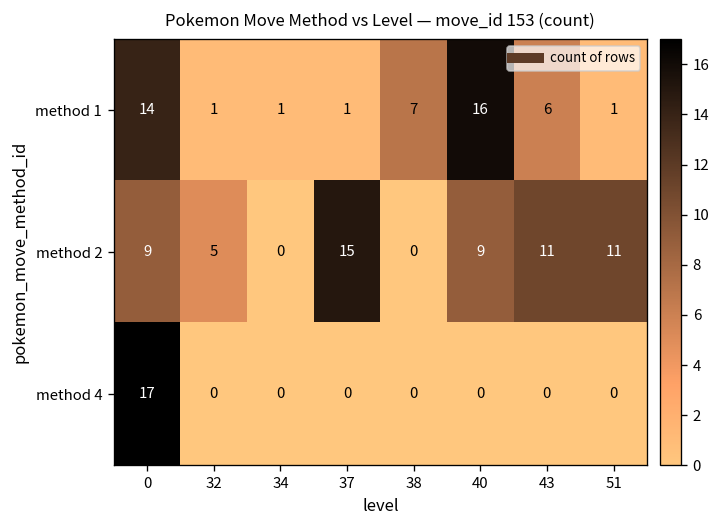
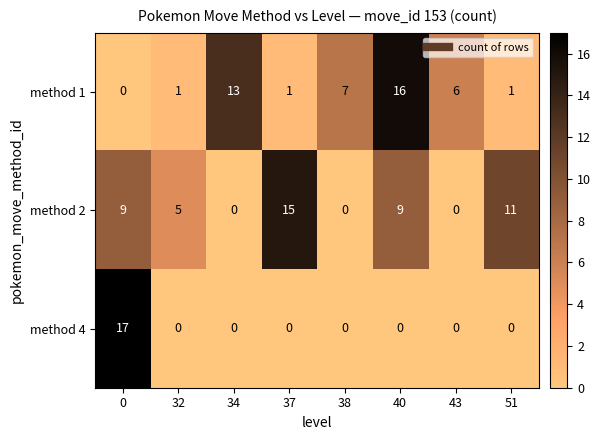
method 1, 0: 14 -> 0
method 1, 34: 1 -> 13
method 2, 43: 11 -> 0
